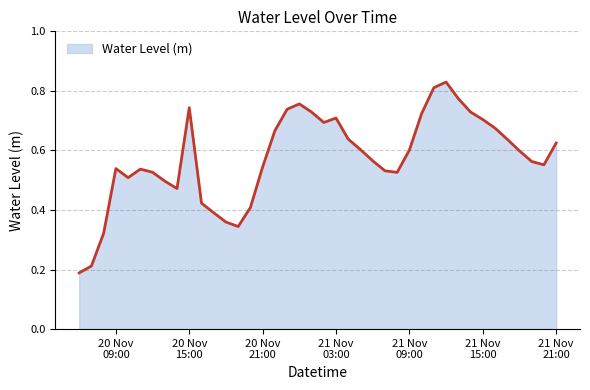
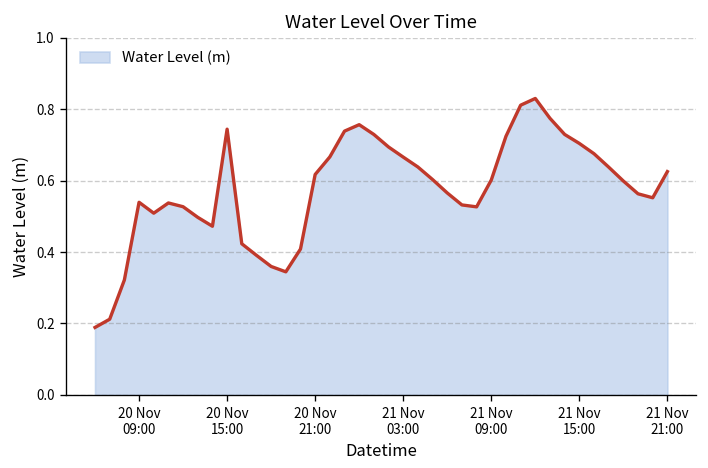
20 Nov 21:00: 0.54 -> 0.62
21 Nov 03:00: 0.71 -> 0.67
